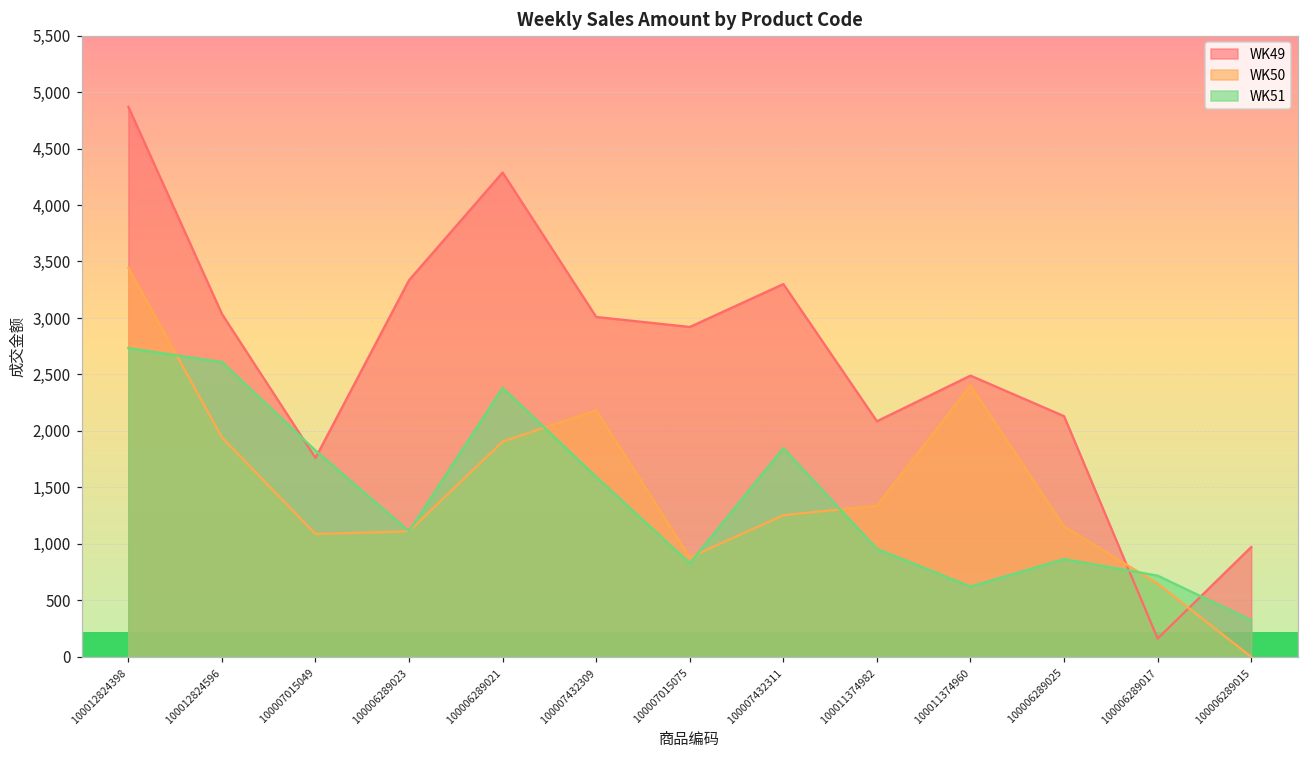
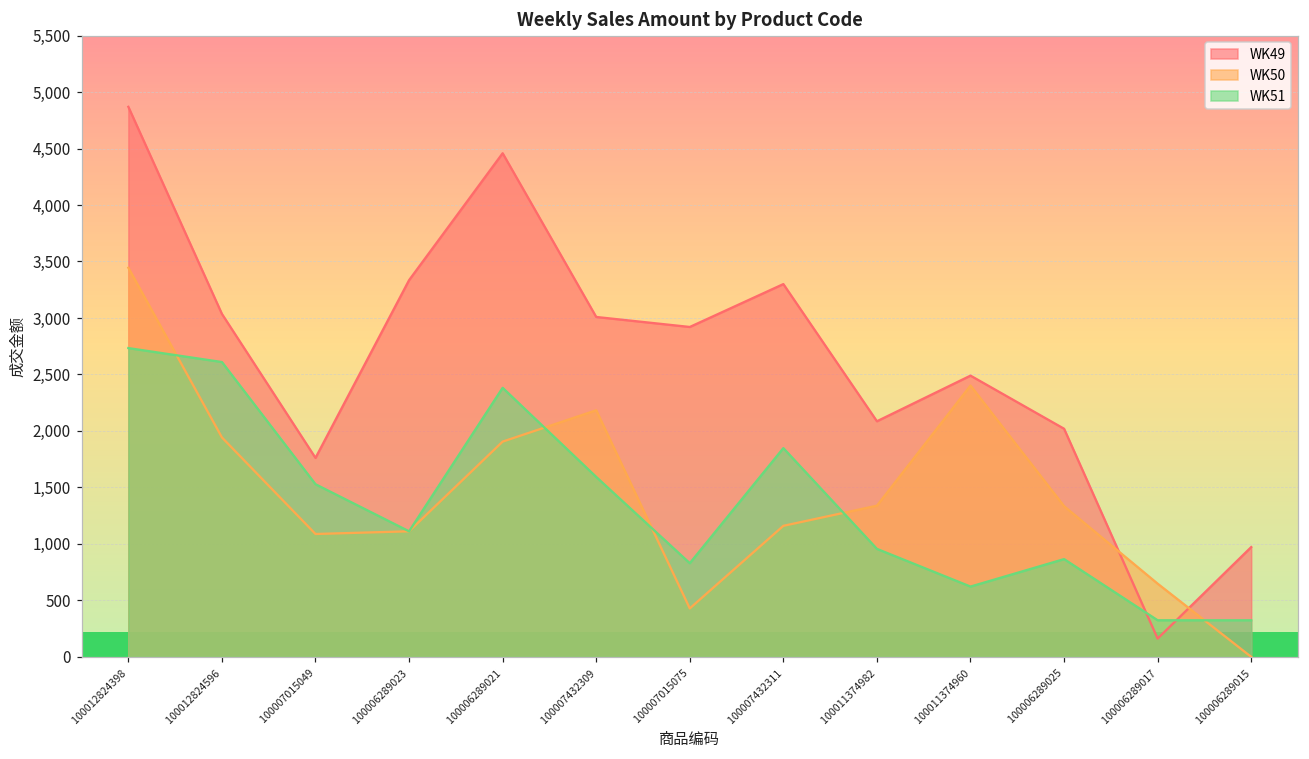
WK51, 100007015049: 1,830 -> 1,530
WK49, 100006289021: 4,290 -> 4,460
WK50, 100007015075: 880 -> 430
WK50, 100007432311: 1,250 -> 1,160
WK49, 100006289025: 2,130 -> 2,020
WK50, 100006289025: 1,150 -> 1,330
WK51, 100006289017: 720 -> 320
